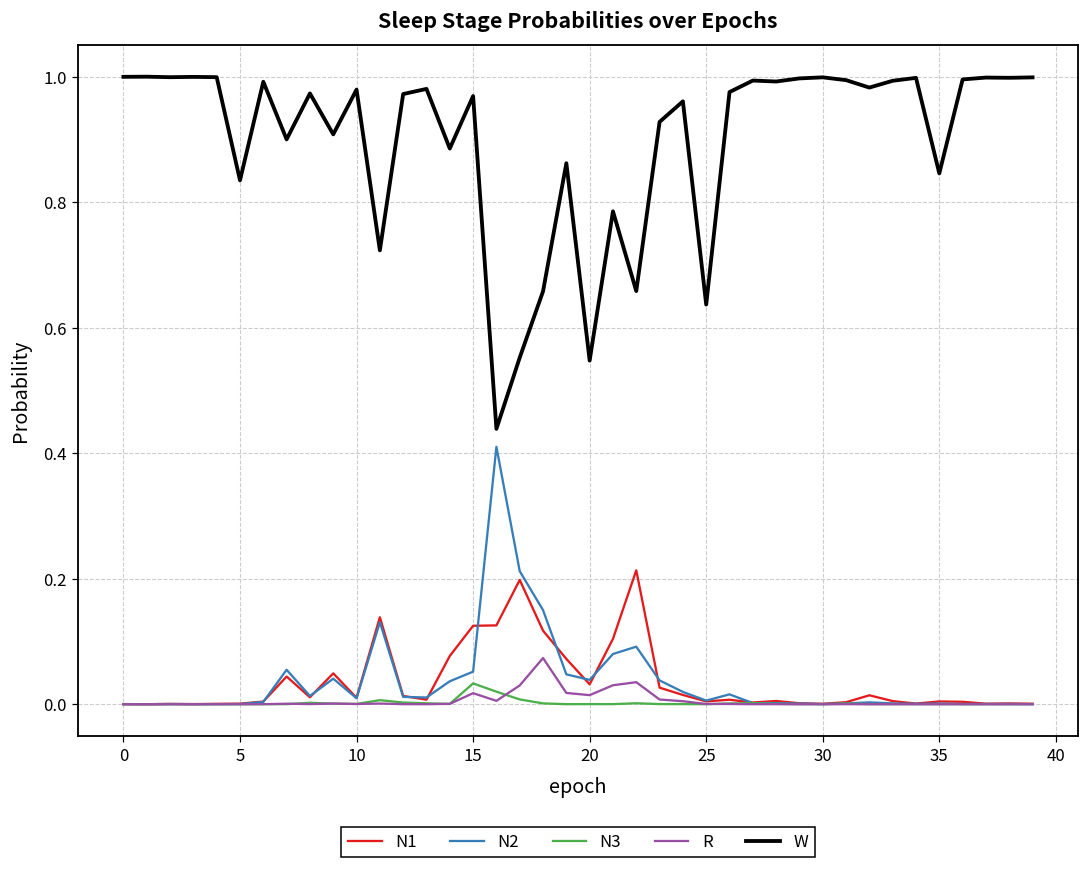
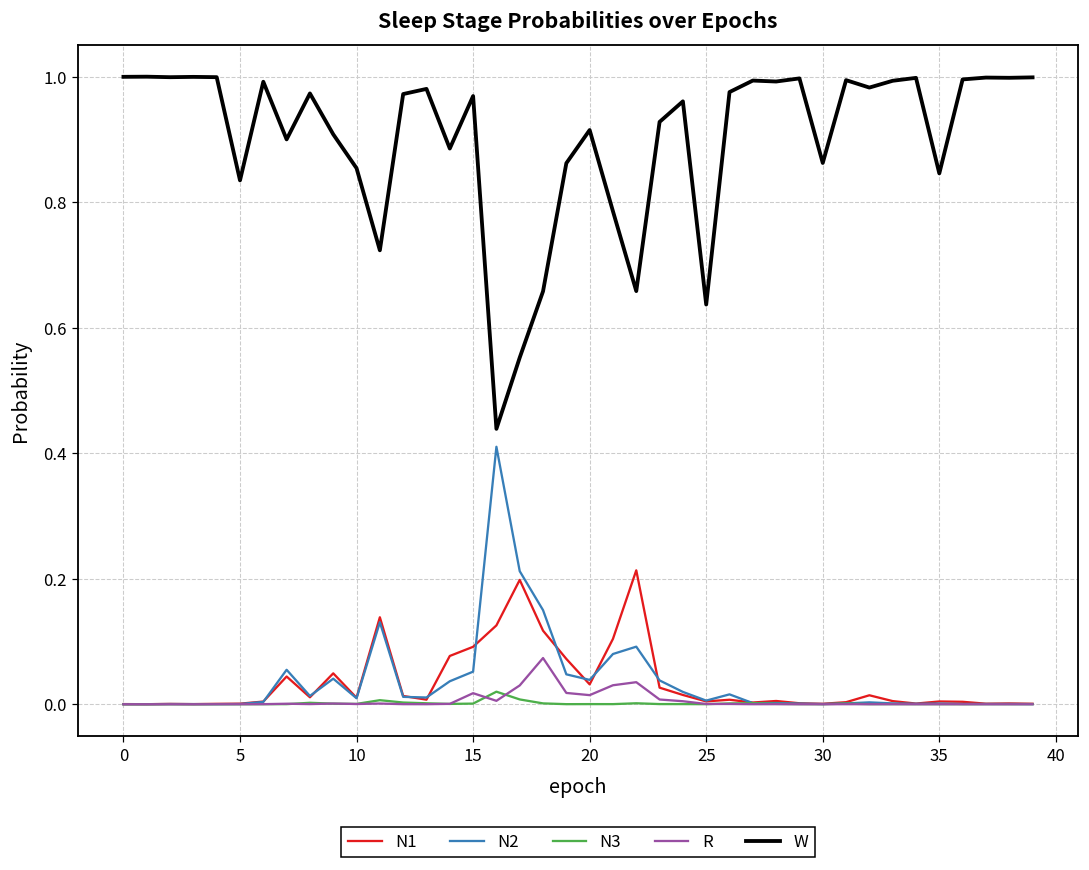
W, 10: 0.98 -> 0.85
N1, 15: 0.12 -> 0.09
N3, 15: 0.03 -> 0.00
W, 20: 0.55 -> 0.91
W, 30: 1.00 -> 0.86
